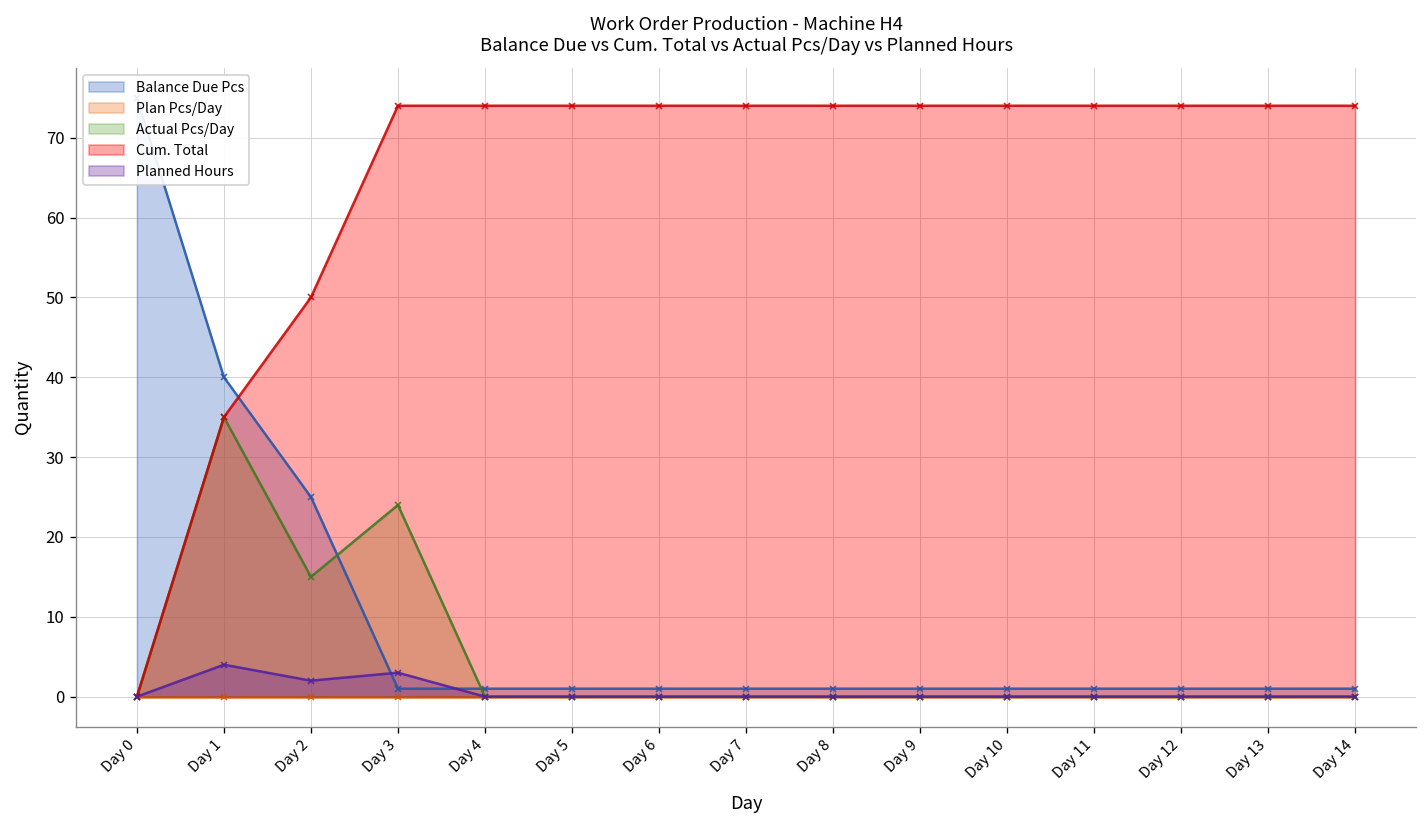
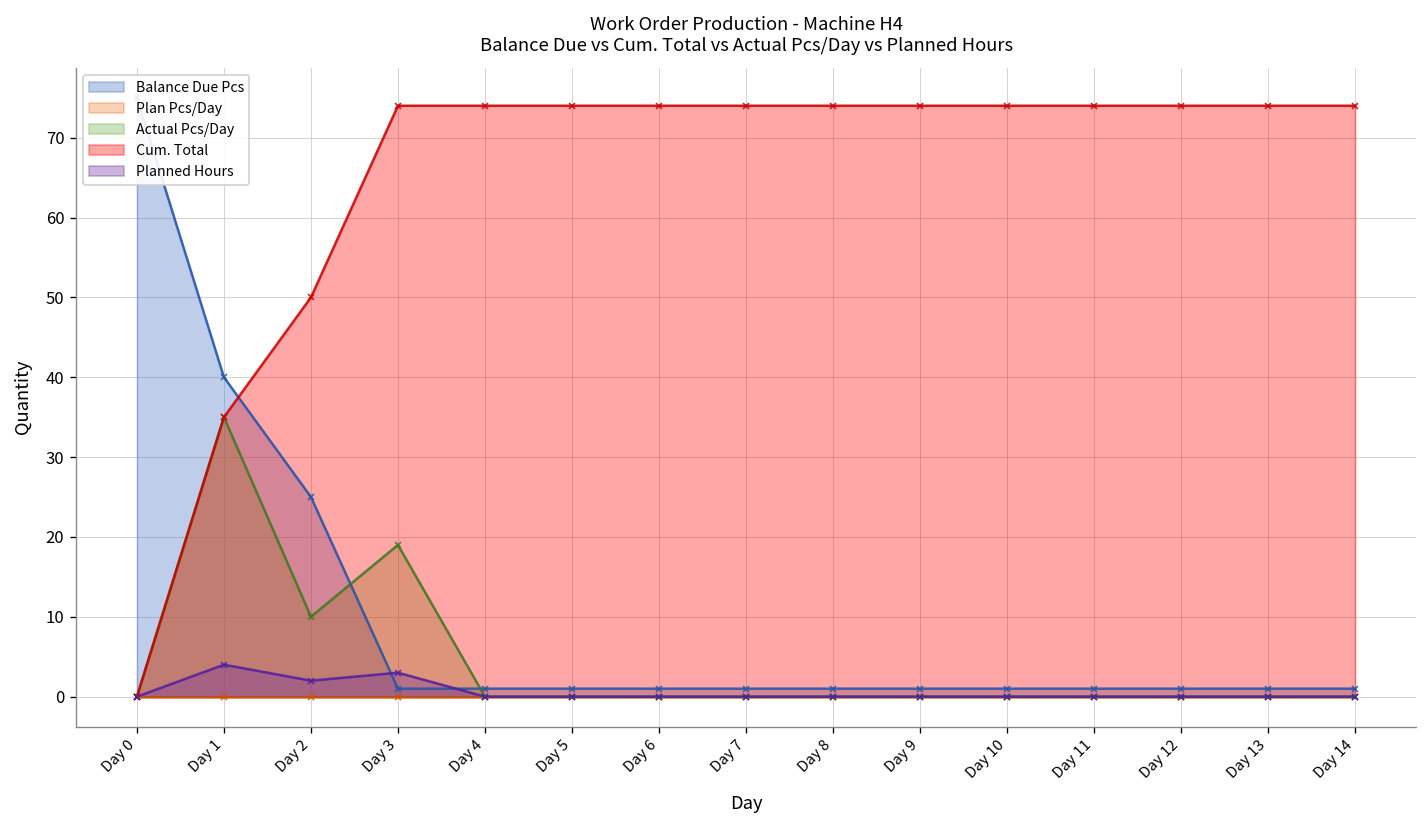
Actual Pcs/Day, Day 2: 15 -> 10
Actual Pcs/Day, Day 3: 24 -> 19
